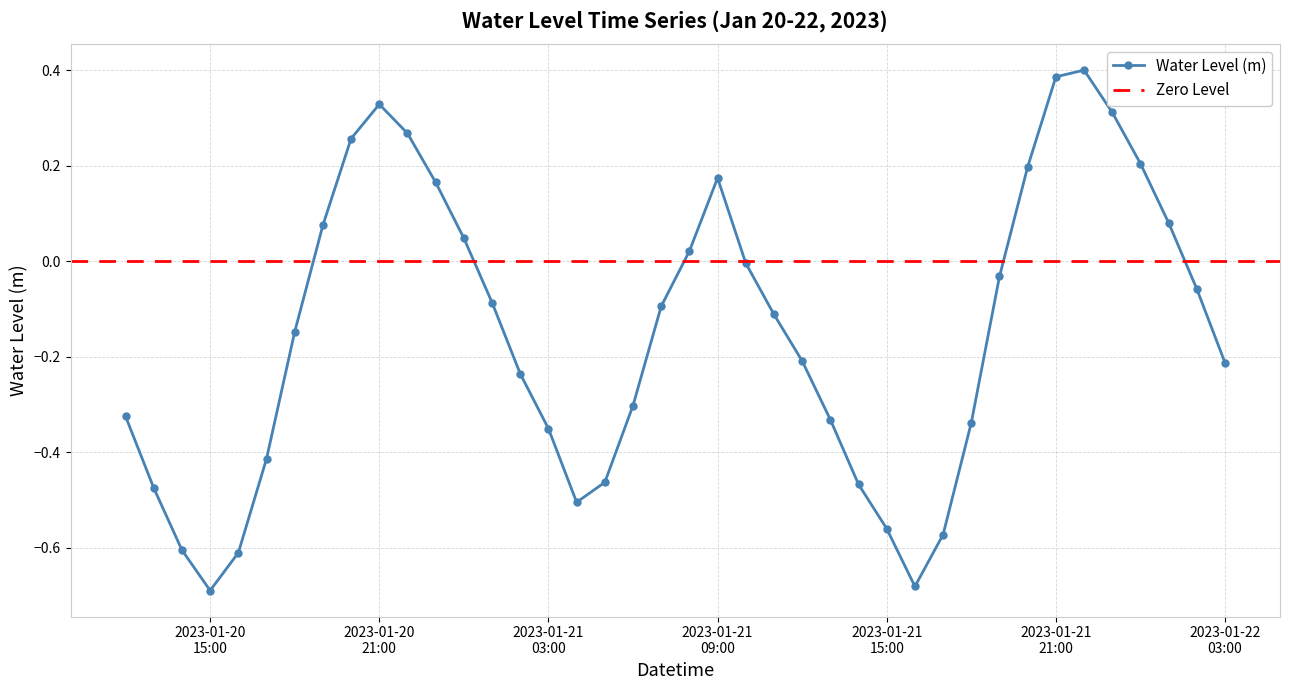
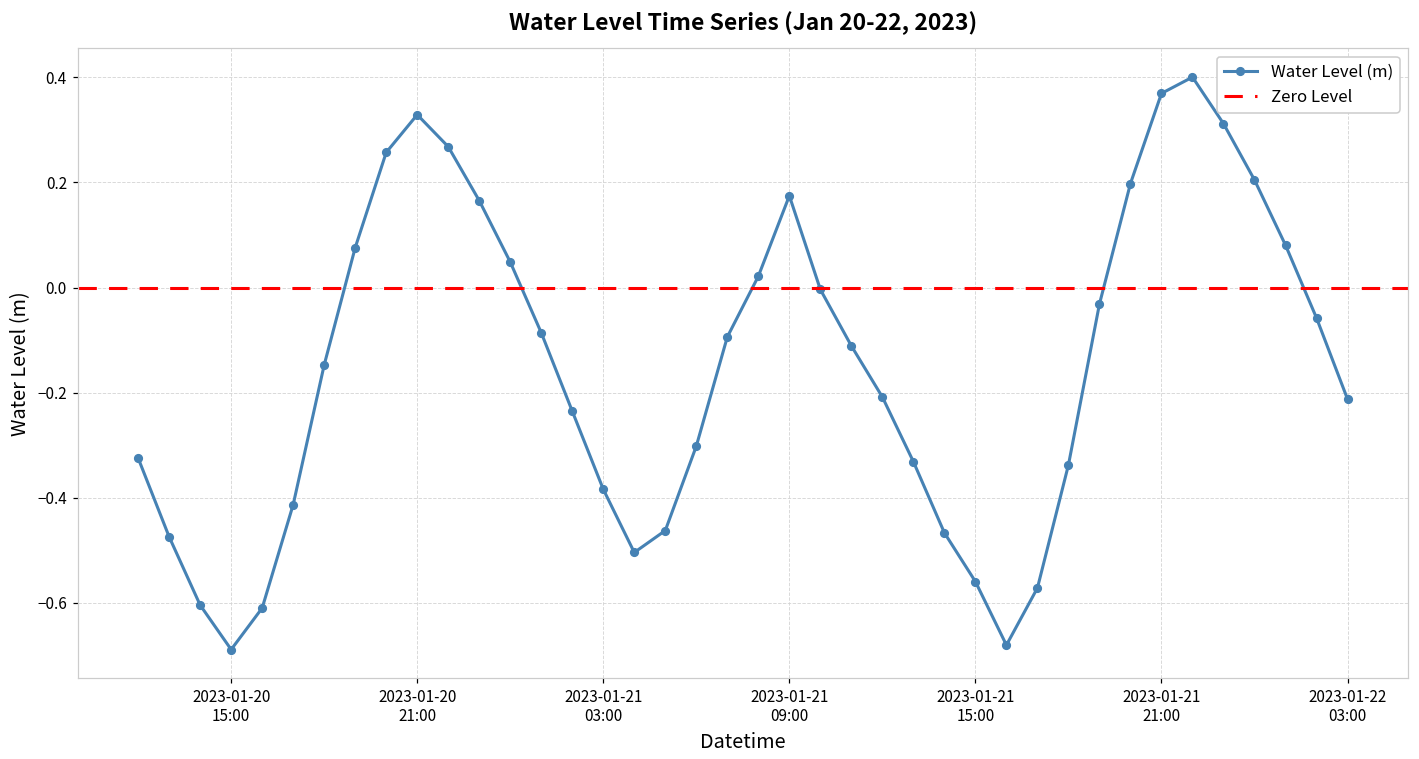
2023-01-21 03:00: -0.35 -> -0.38
2023-01-21 21:00: 0.39 -> 0.37
